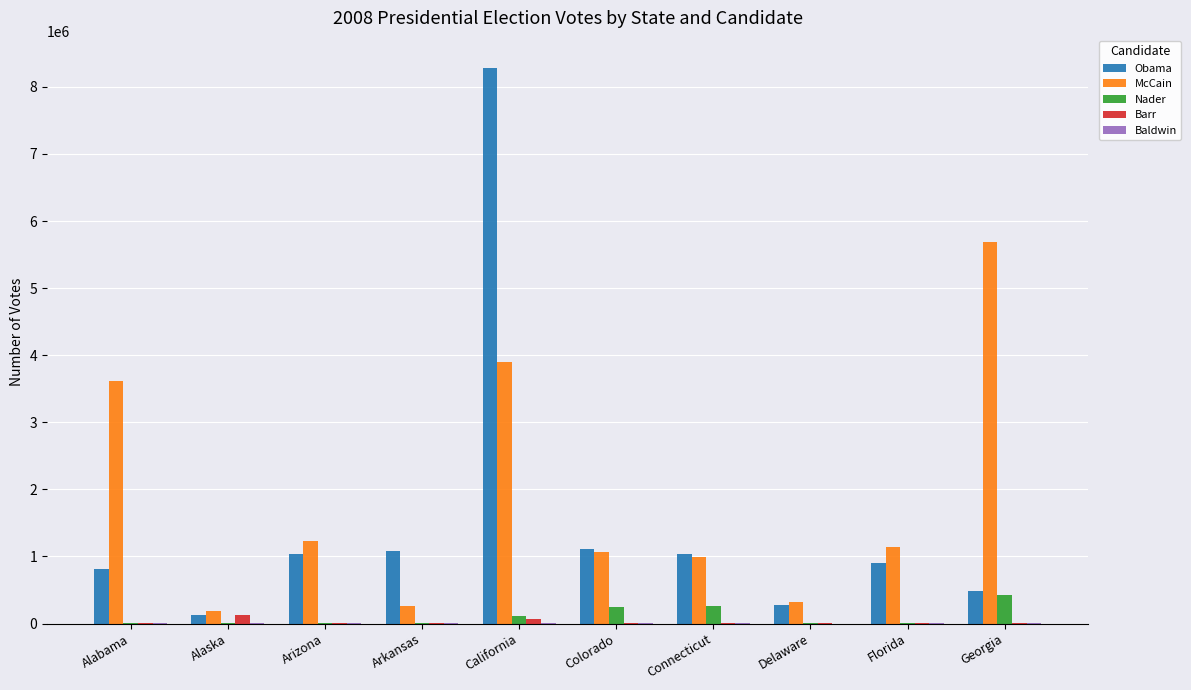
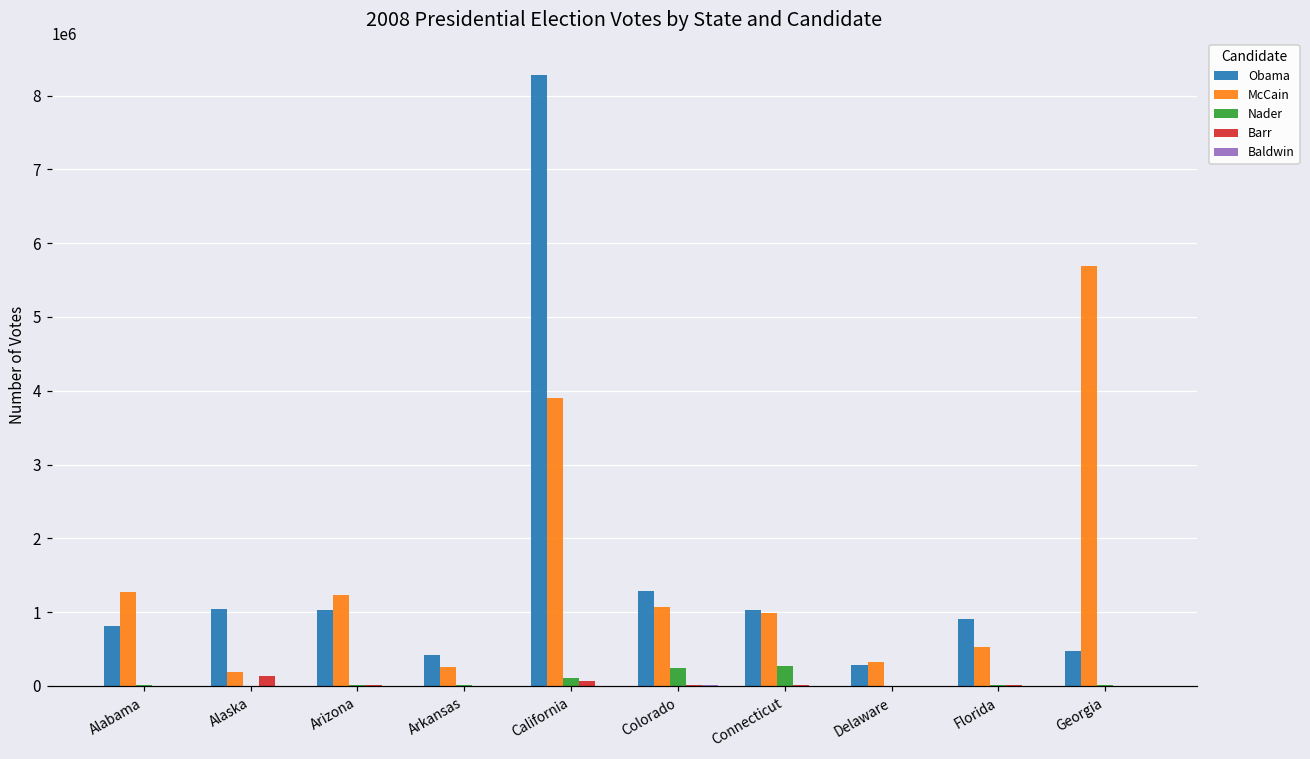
McCain, Alabama: 3600000 -> 1300000
Obama, Alaska: 100000 -> 1000000
Obama, Arkansas: 1100000 -> 400000
Obama, Colorado: 1100000 -> 1300000
McCain, Florida: 1100000 -> 500000
Nader, Georgia: 400000 -> 0
